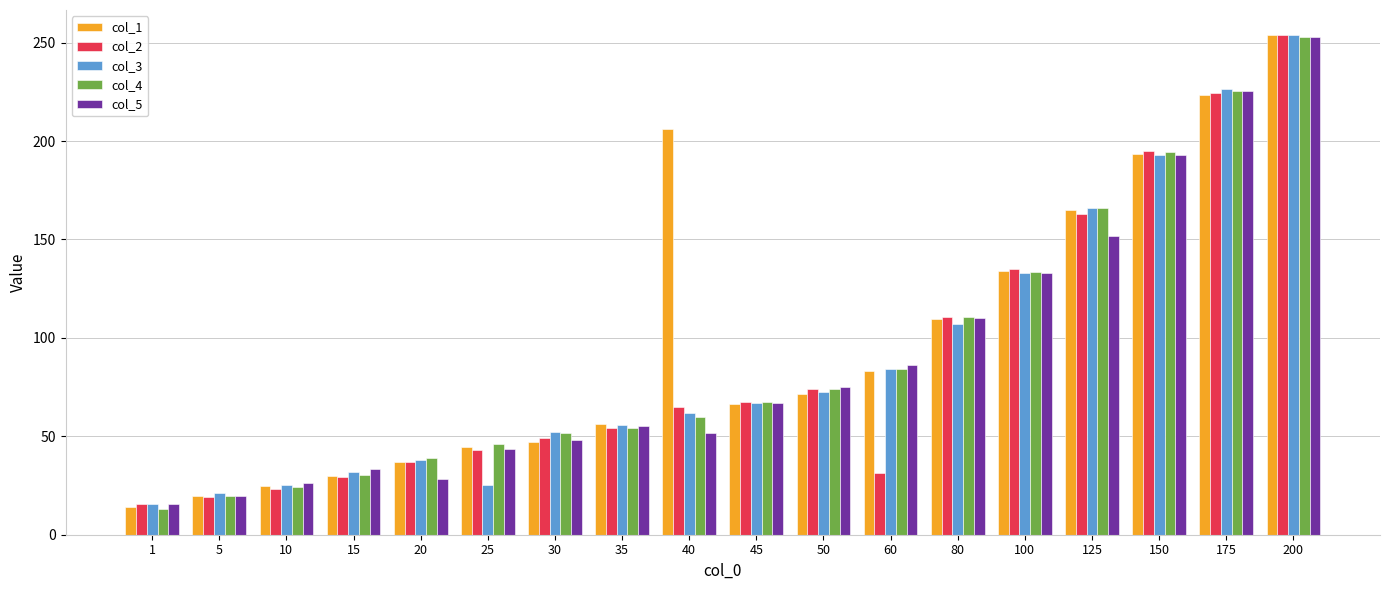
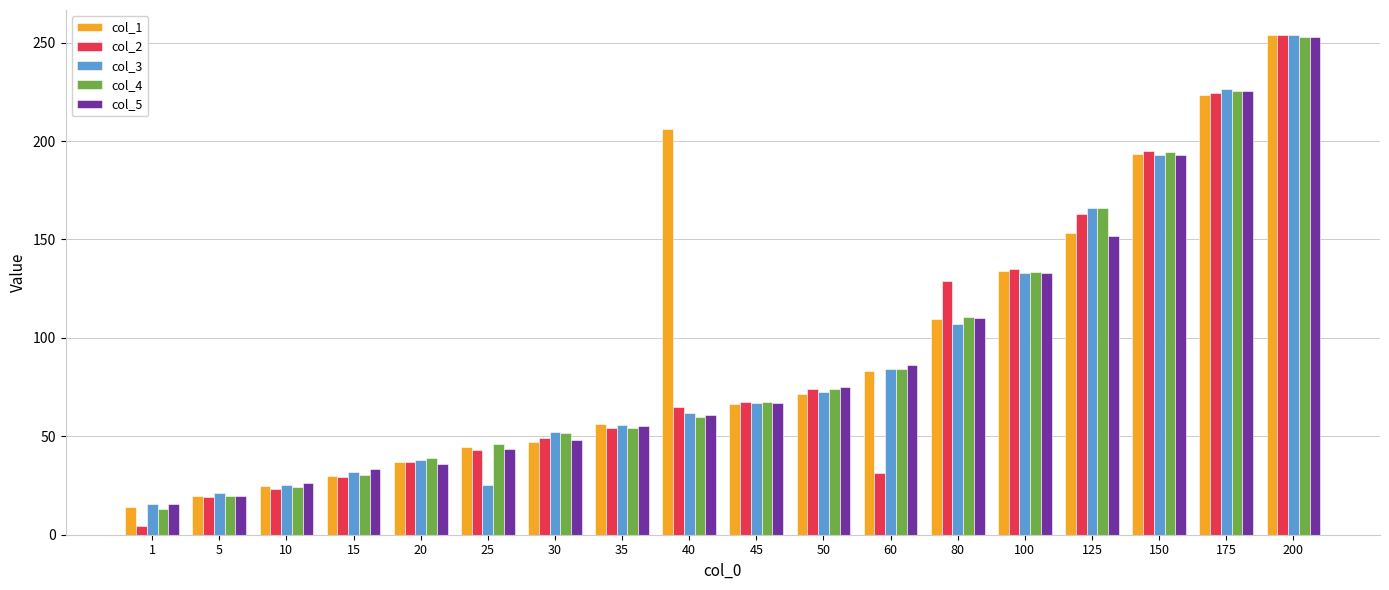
col_2, 1: 16 -> 4
col_5, 20: 28 -> 36
col_5, 40: 52 -> 61
col_2, 80: 111 -> 129
col_1, 125: 165 -> 153
